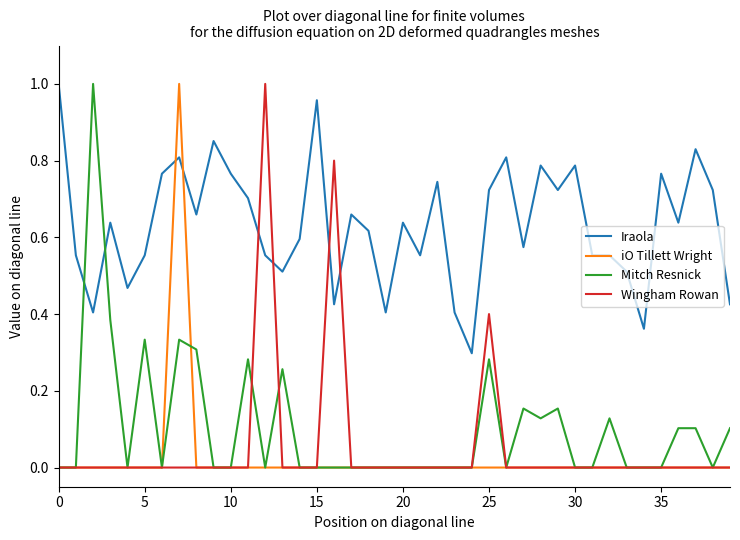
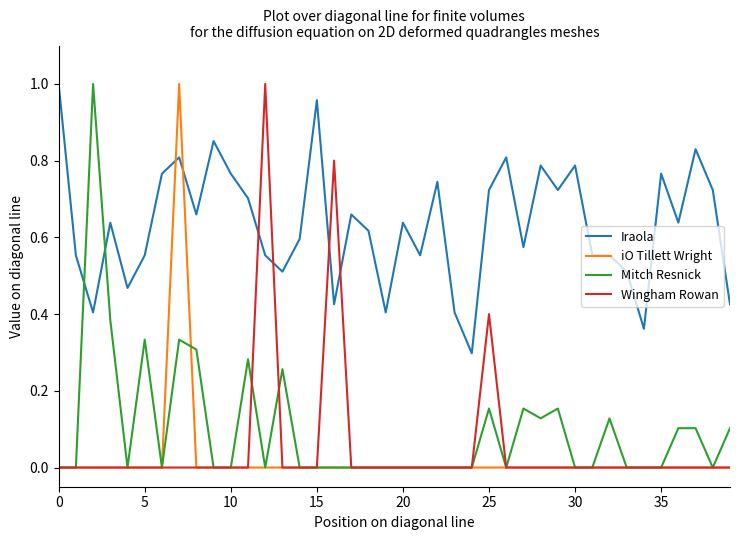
Mitch Resnick, 25: 0.28 -> 0.15
